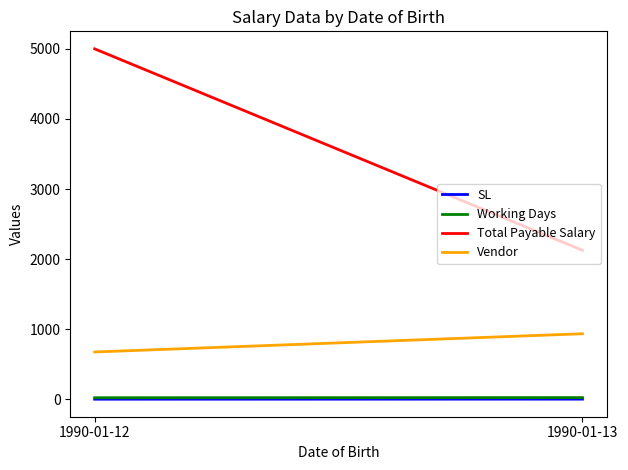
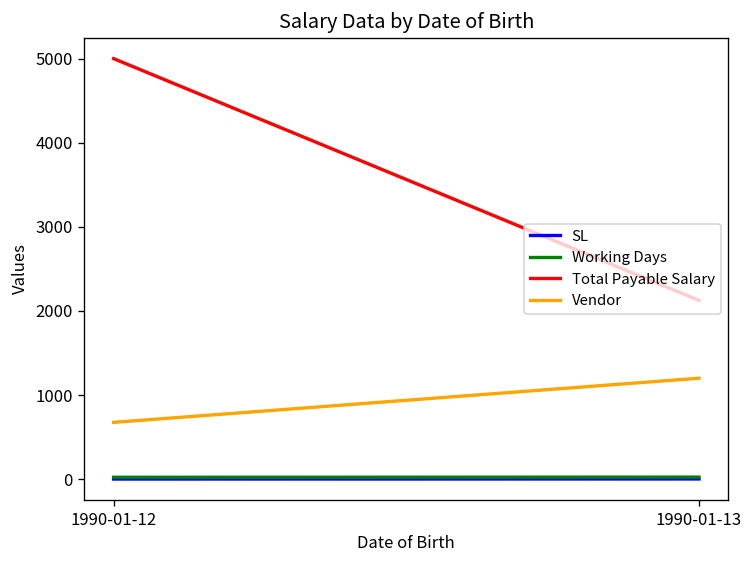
Vendor, 1990-01-13: 900 -> 1200
